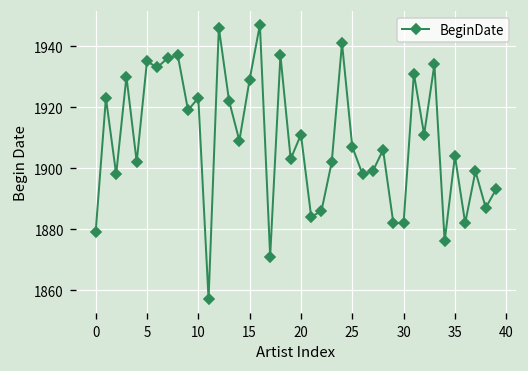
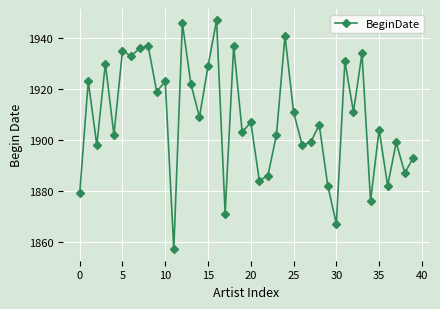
20: 1911 -> 1907
25: 1907 -> 1911
30: 1882 -> 1867
